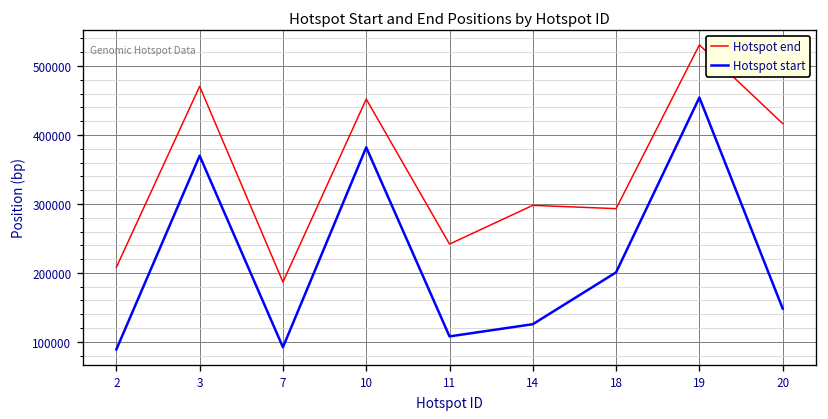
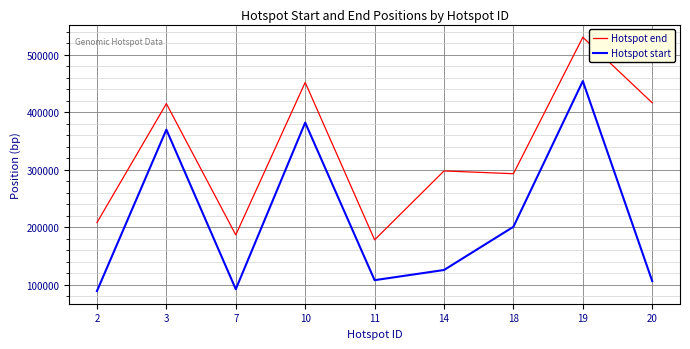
Hotspot end, 3: 470000 -> 420000
Hotspot end, 11: 240000 -> 180000
Hotspot start, 20: 150000 -> 110000
